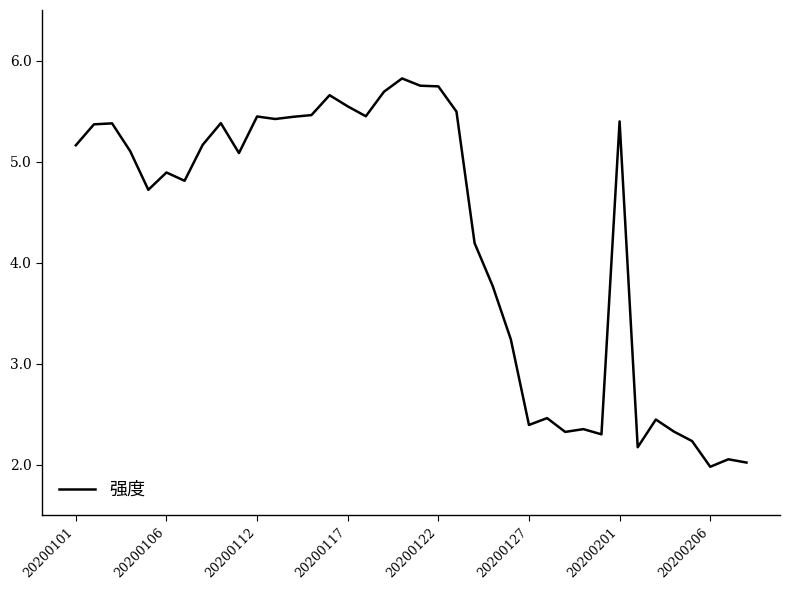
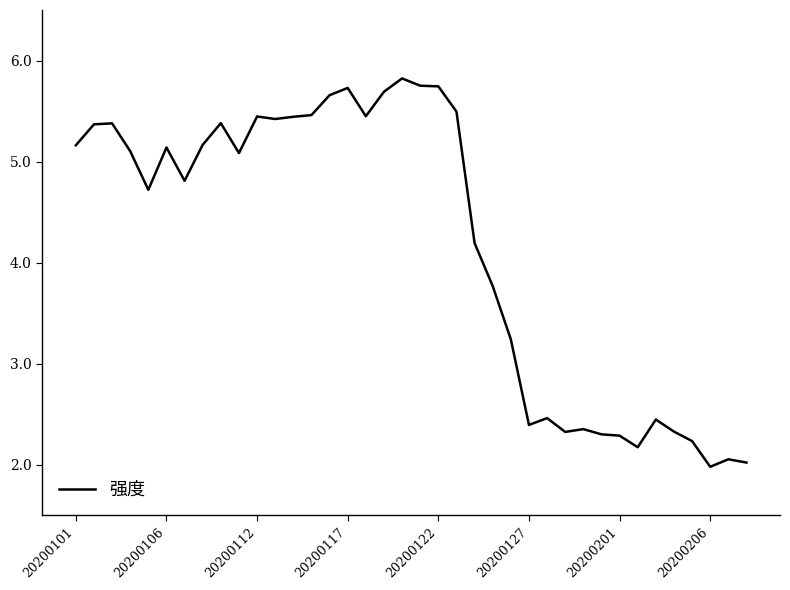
20200106: 4.89 -> 5.14
20200117: 5.55 -> 5.73
20200201: 5.40 -> 2.29
